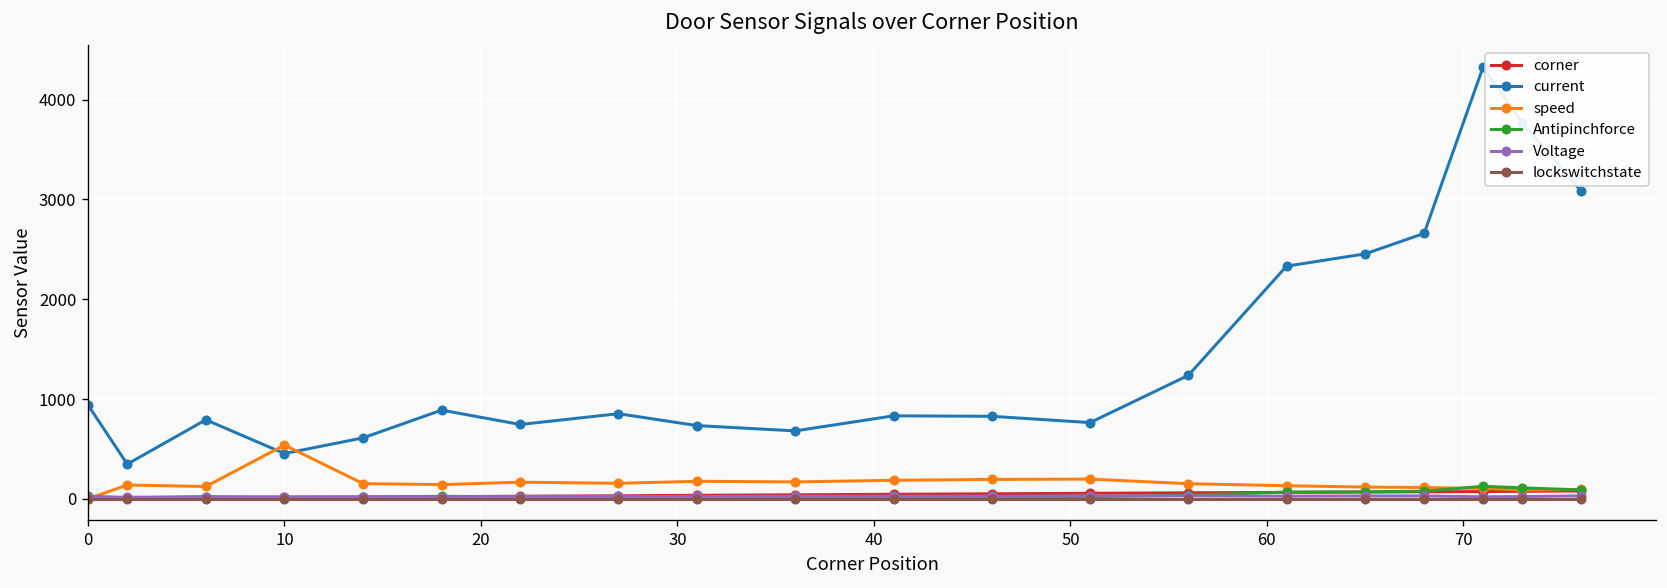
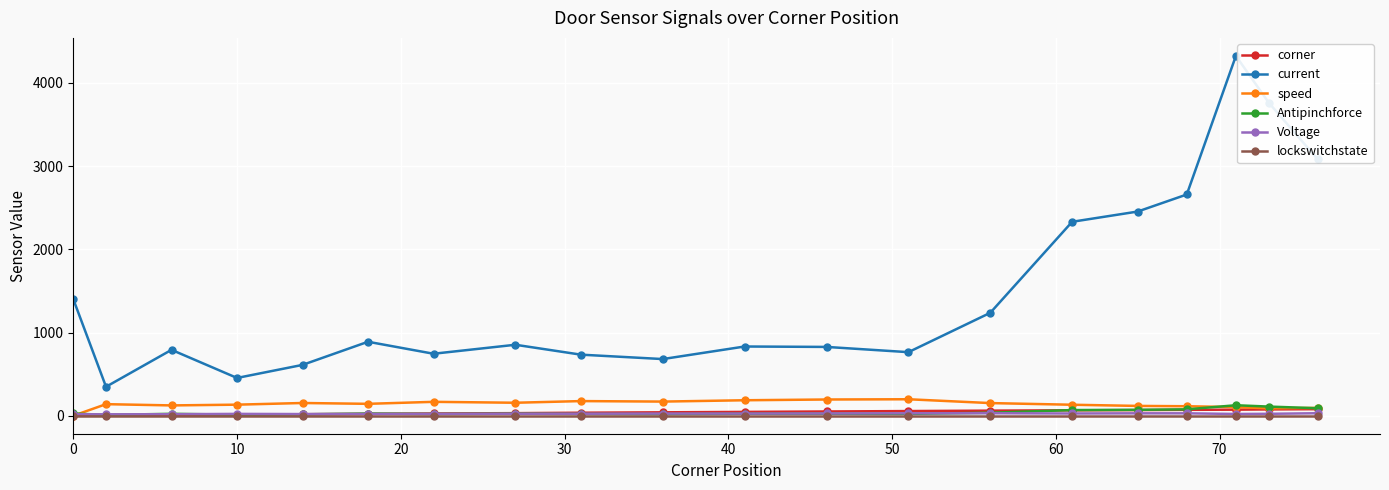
current, 0: 900 -> 1400
speed, 10: 500 -> 100
